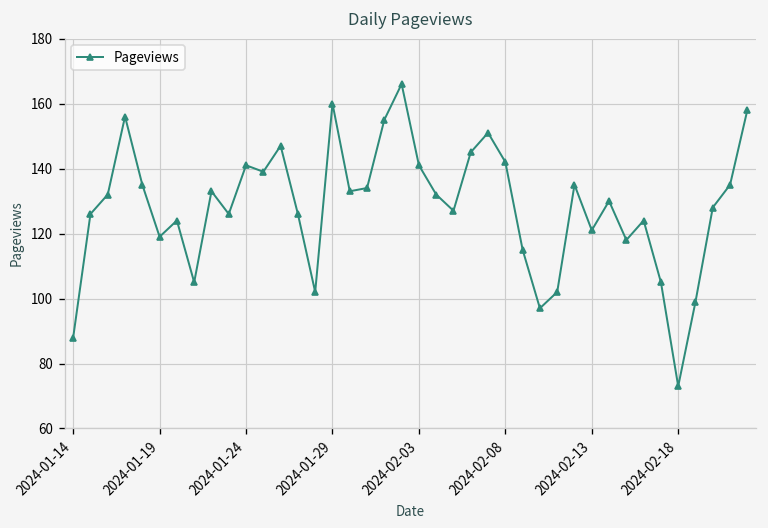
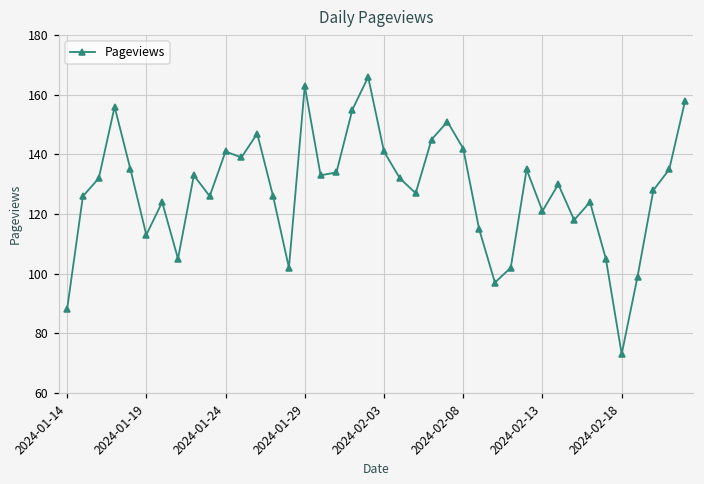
2024-01-19: 119 -> 113
2024-01-29: 160 -> 163
